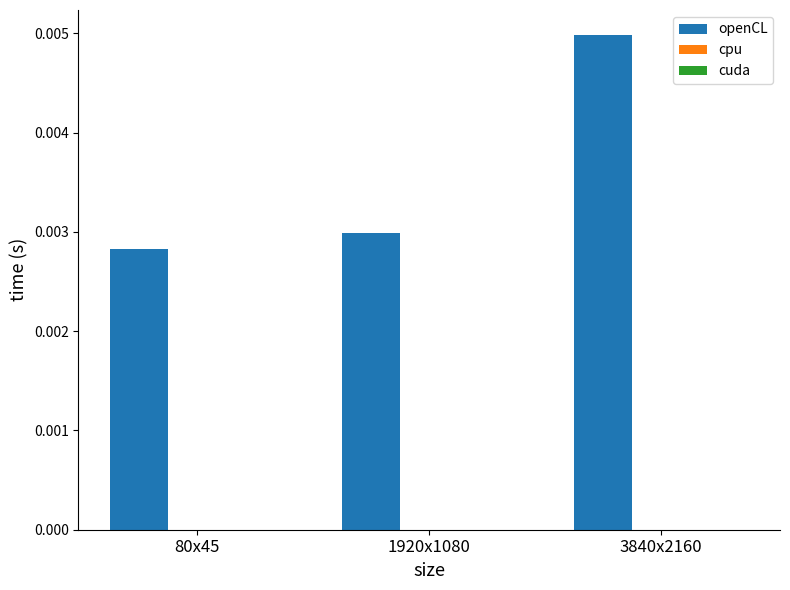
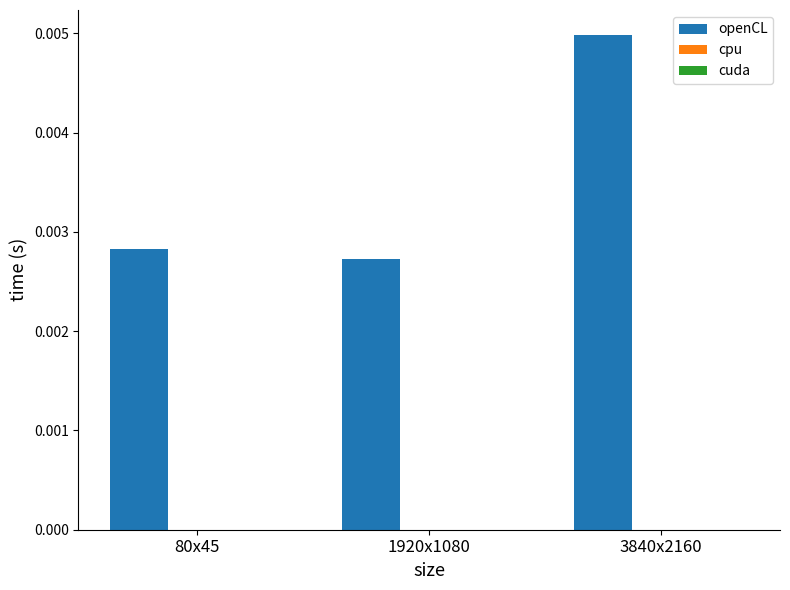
openCL, 1920x1080: 0.0030 -> 0.0027
